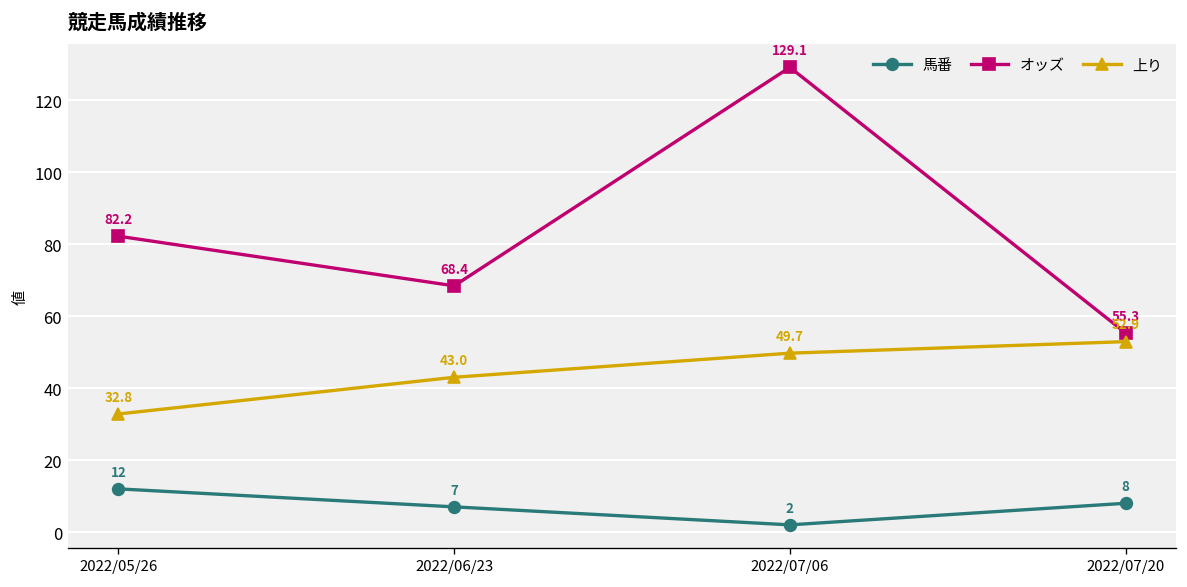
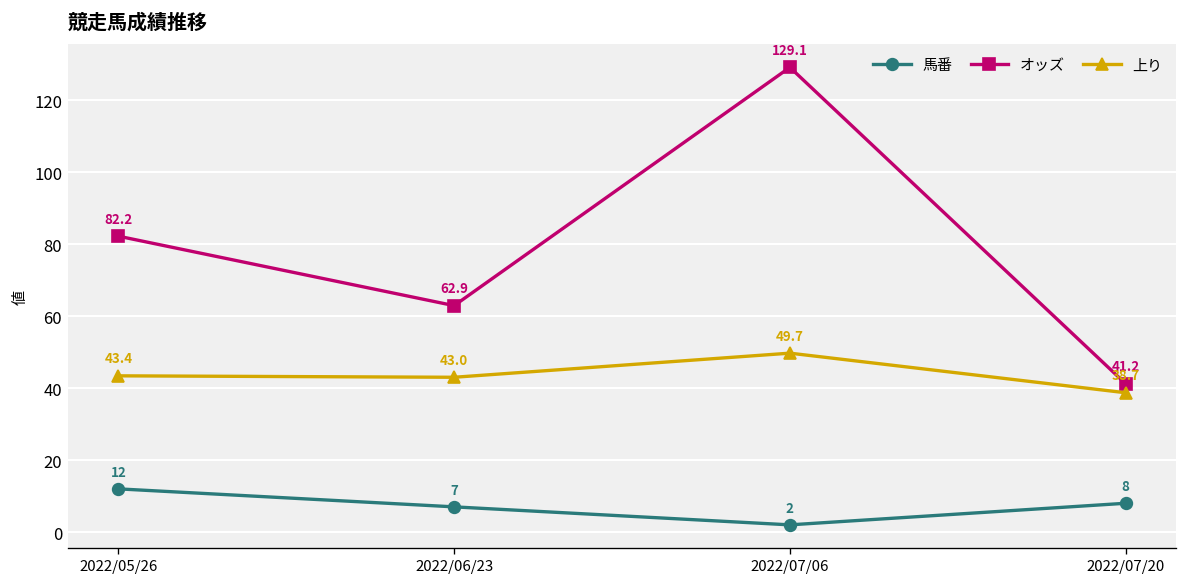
上り, 2022/05/26: 32.8 -> 43.4
オッズ, 2022/06/23: 68.4 -> 62.9
オッズ, 2022/07/20: 55.3 -> 41.2
上り, 2022/07/20: 52.9 -> 38.7
